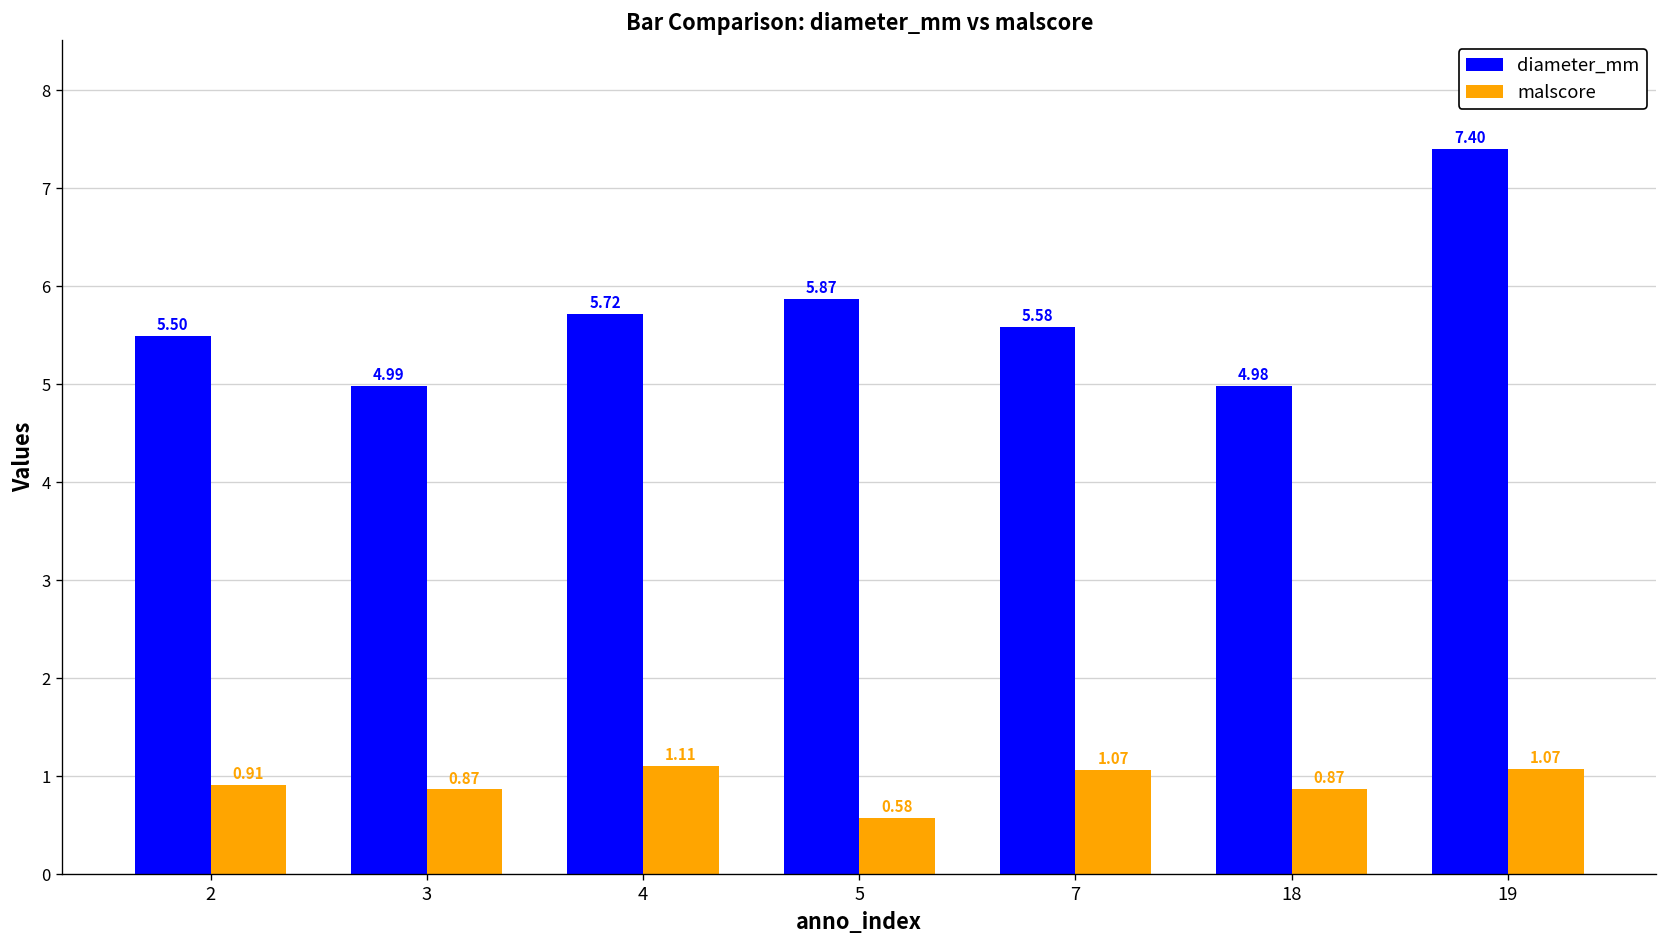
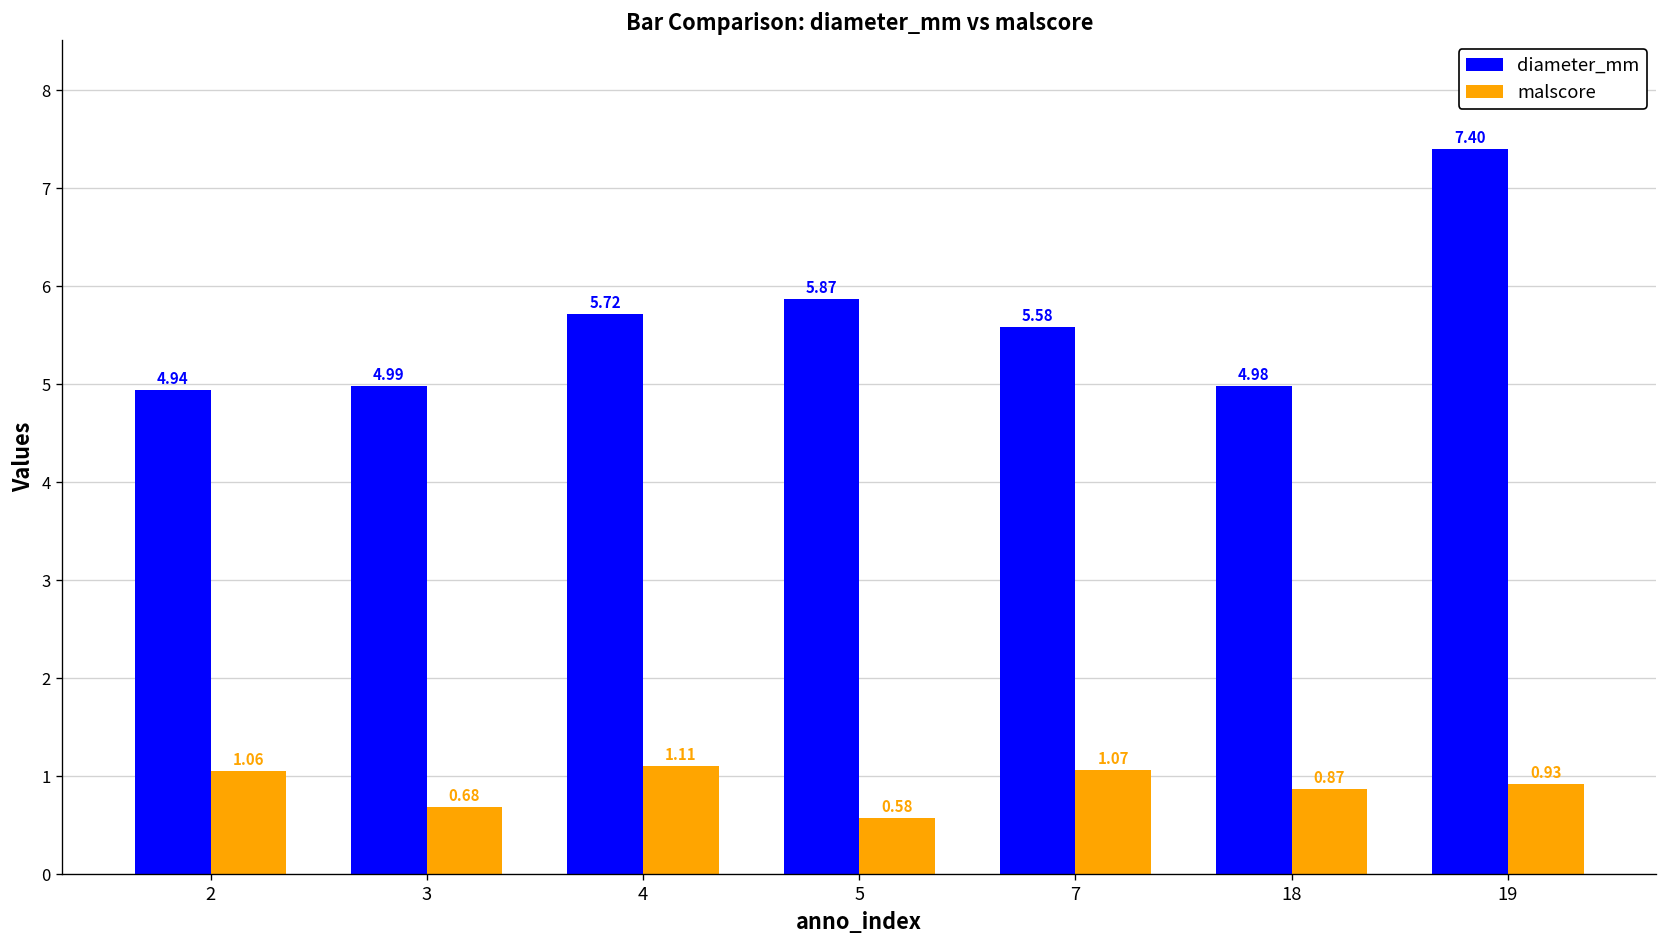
diameter_mm, 2: 5.50 -> 4.94
malscore, 2: 0.91 -> 1.06
malscore, 3: 0.87 -> 0.68
malscore, 19: 1.07 -> 0.93
